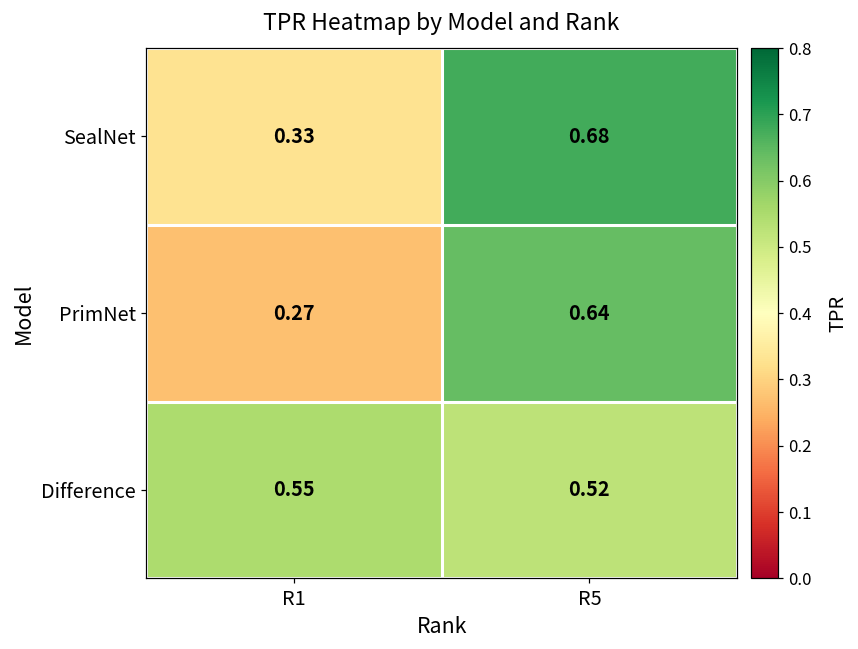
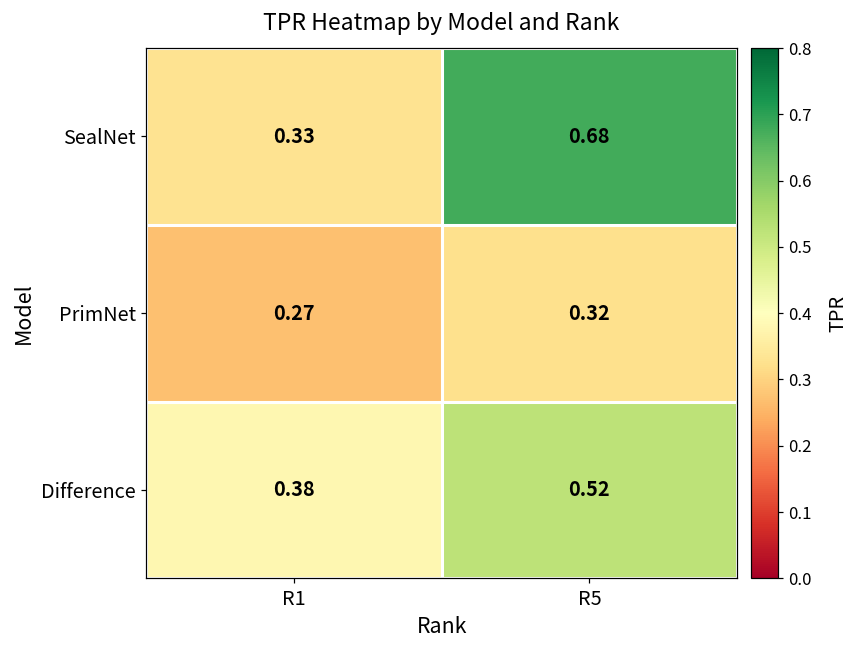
PrimNet, R5: 0.64 -> 0.32
Difference, R1: 0.55 -> 0.38
